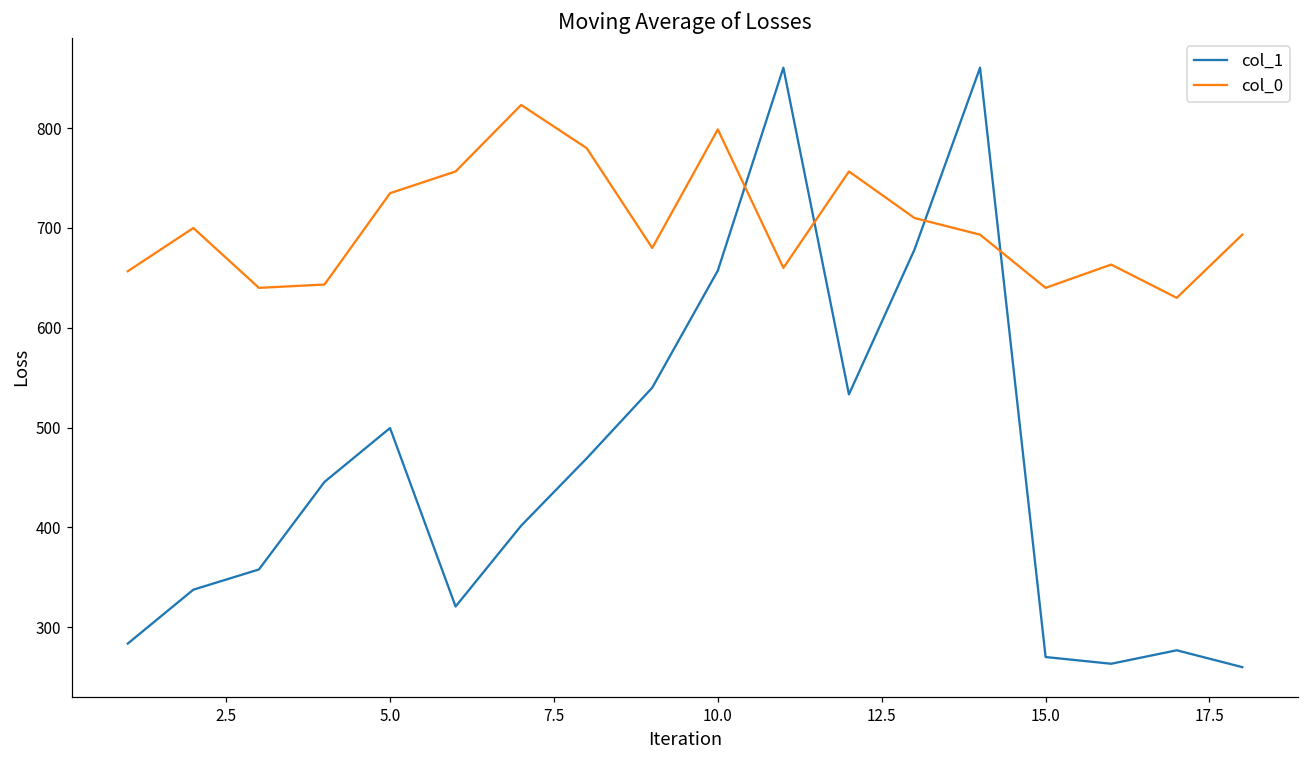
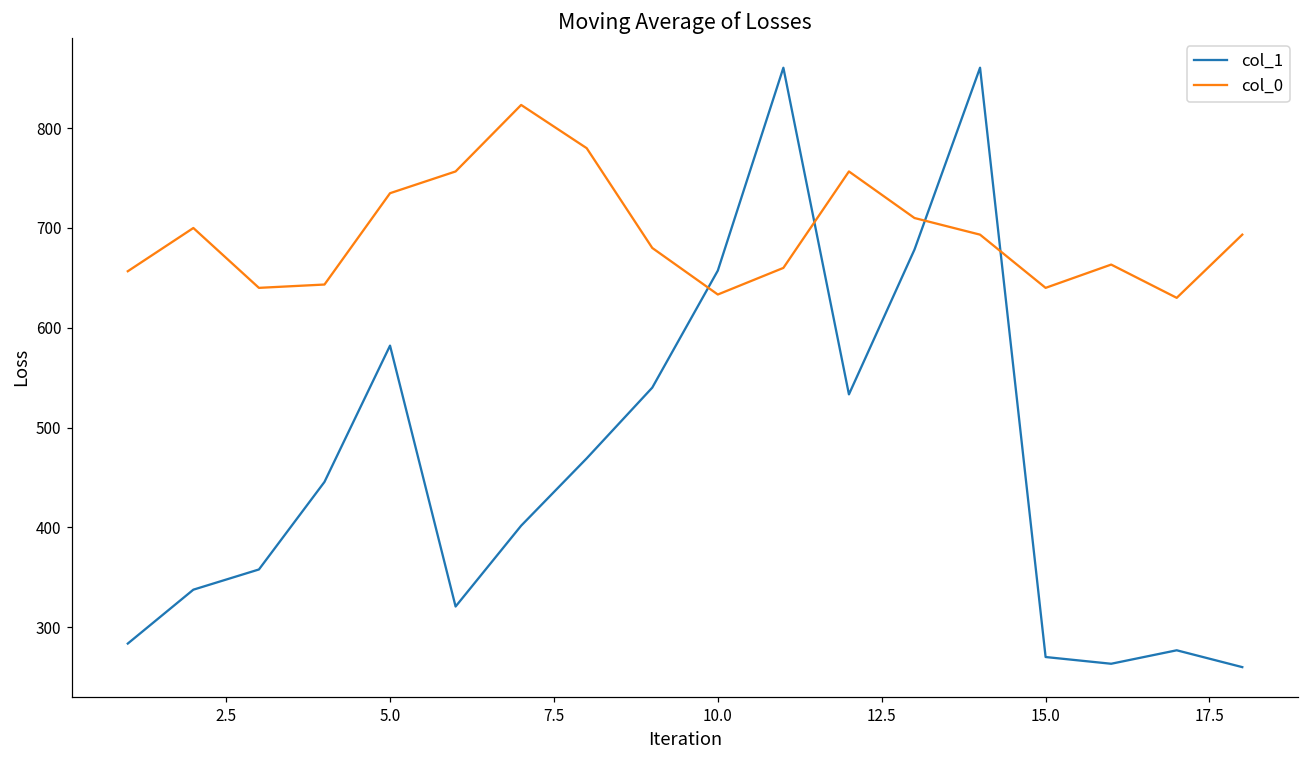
col_1, 5.0: 500 -> 580
col_0, 10.0: 800 -> 630
